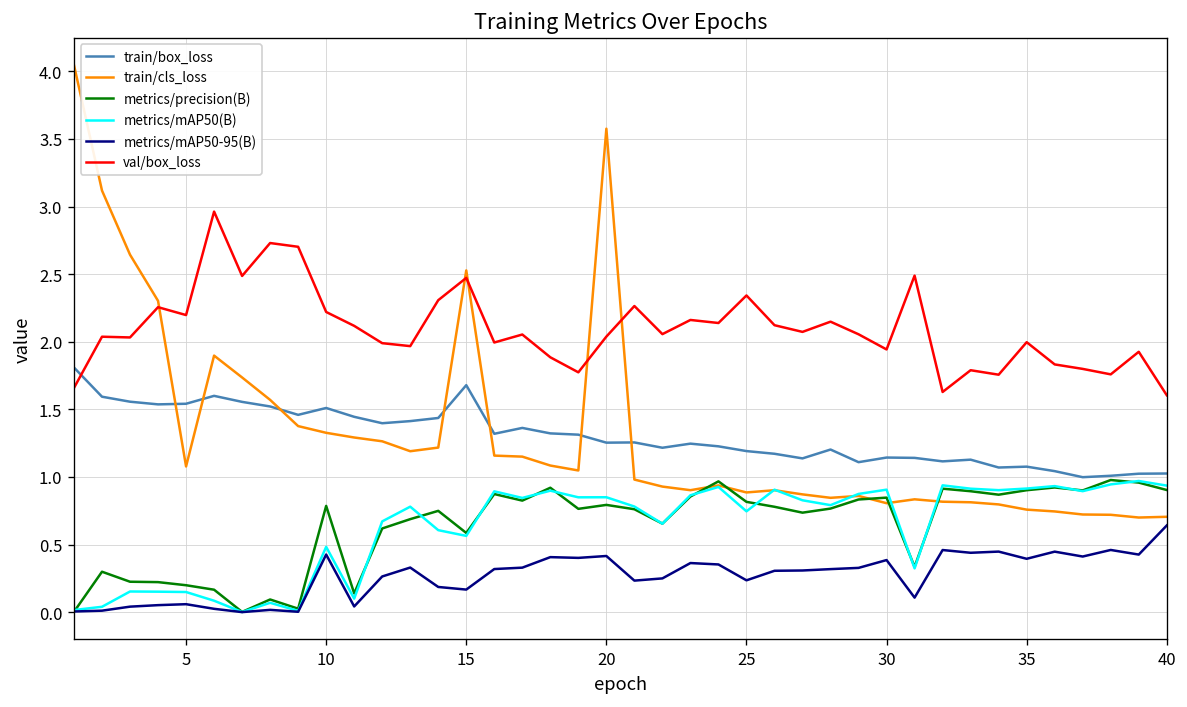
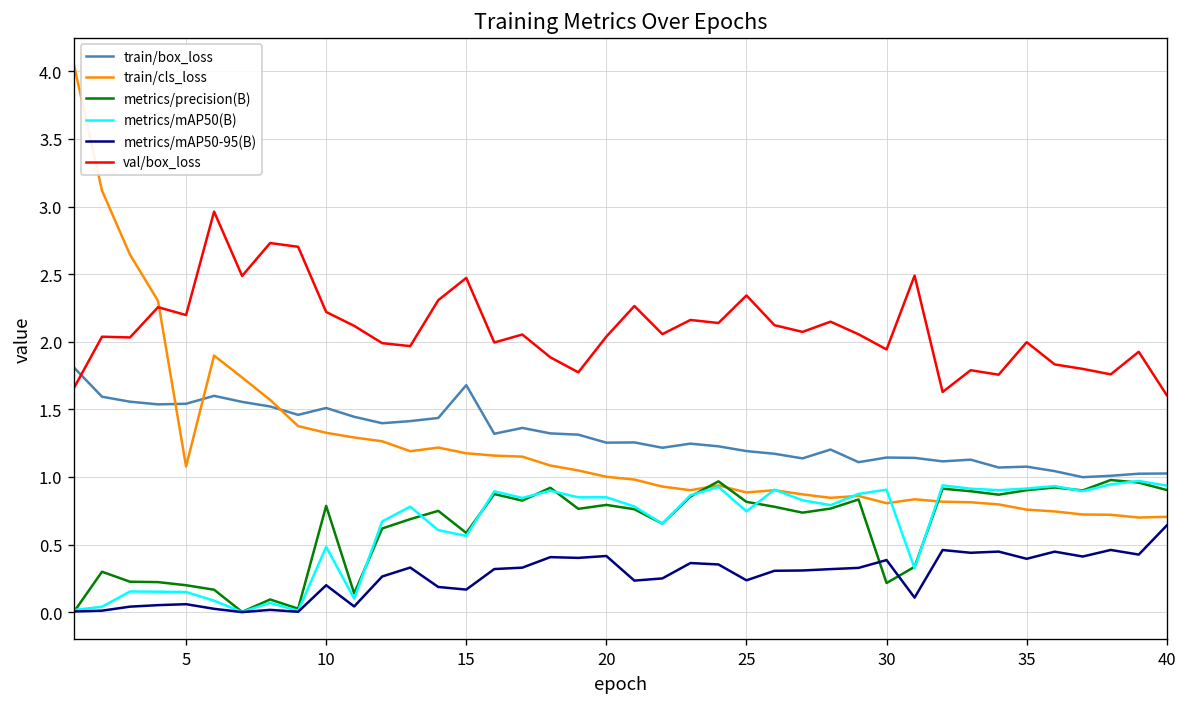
metrics/mAP50-95(B), 10: 0.43 -> 0.20
train/cls_loss, 15: 2.53 -> 1.18
train/cls_loss, 20: 3.58 -> 1.00
metrics/precision(B), 30: 0.85 -> 0.22
